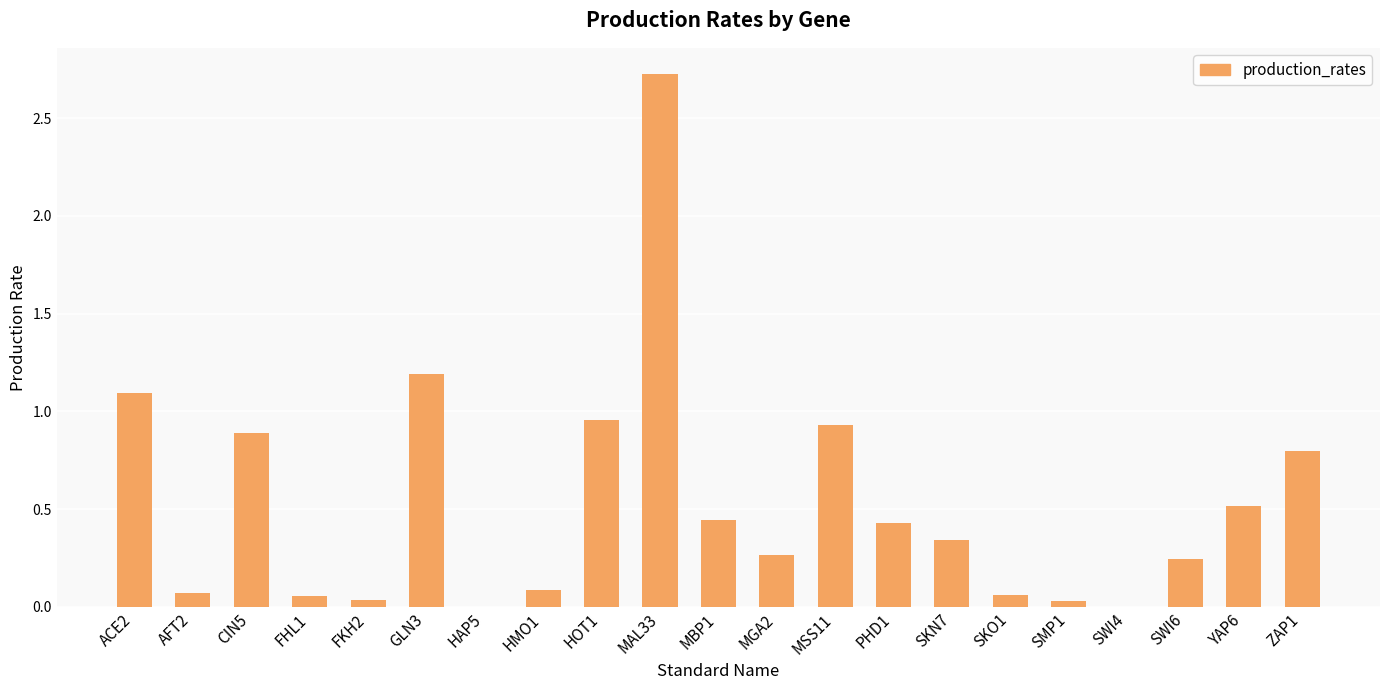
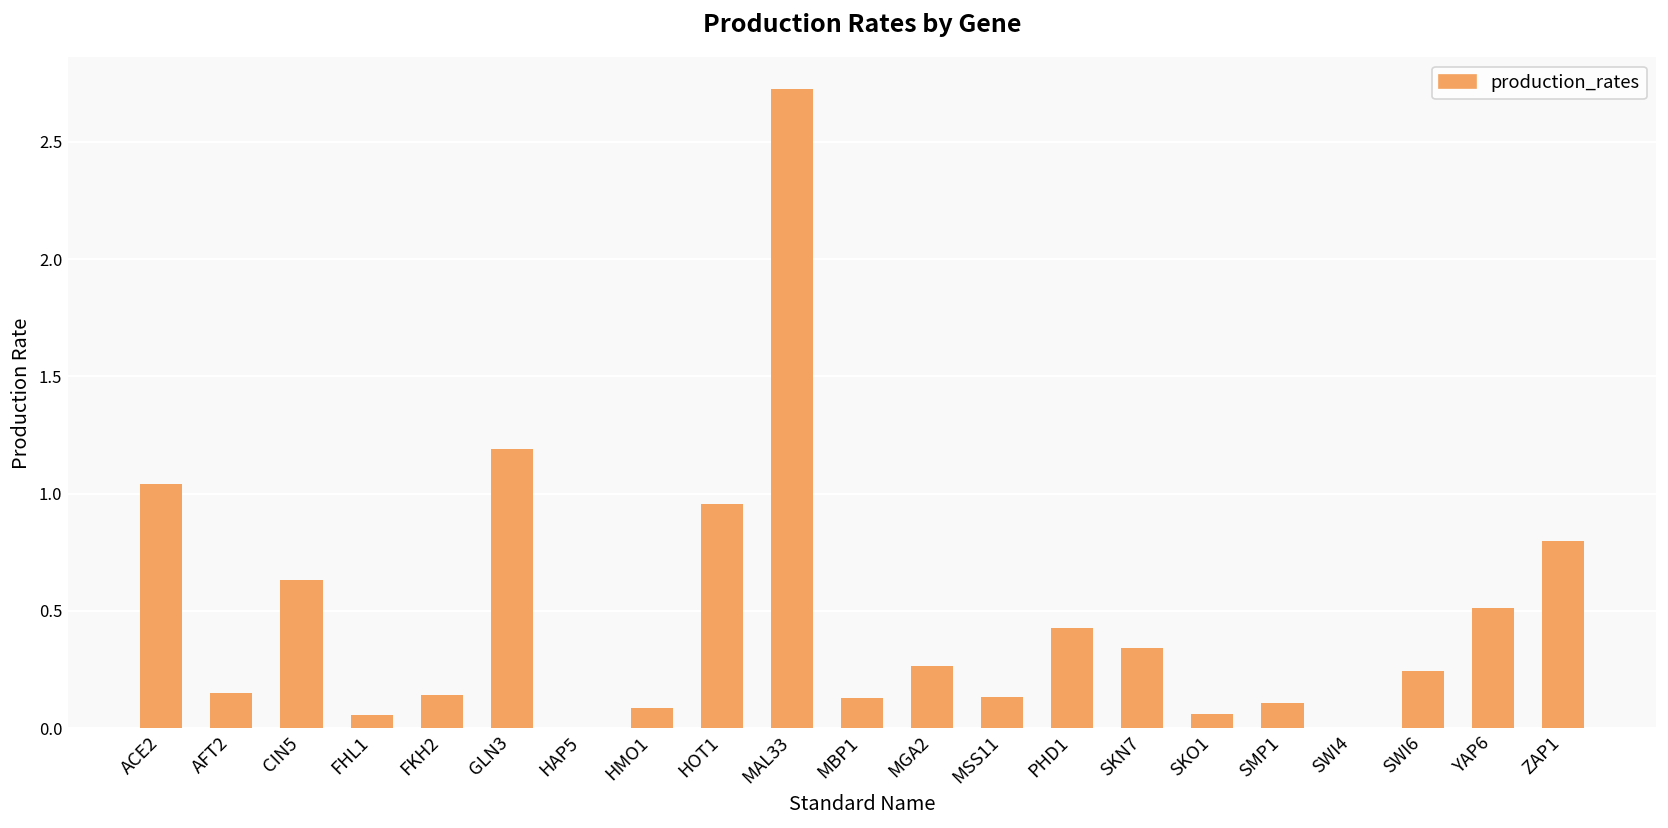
ACE2: 1.09 -> 1.04
AFT2: 0.07 -> 0.15
CIN5: 0.89 -> 0.63
FKH2: 0.03 -> 0.14
MBP1: 0.44 -> 0.13
MSS11: 0.93 -> 0.13
SMP1: 0.03 -> 0.11
